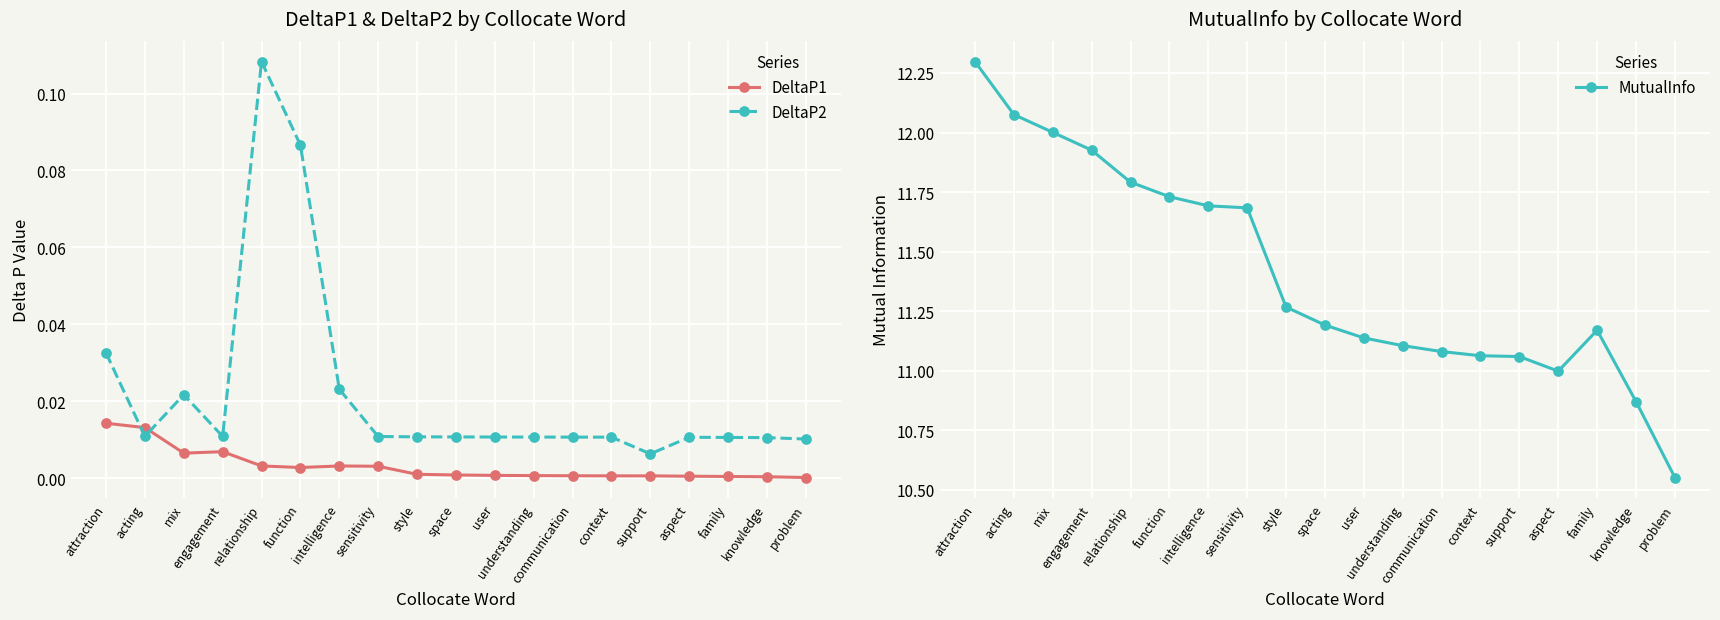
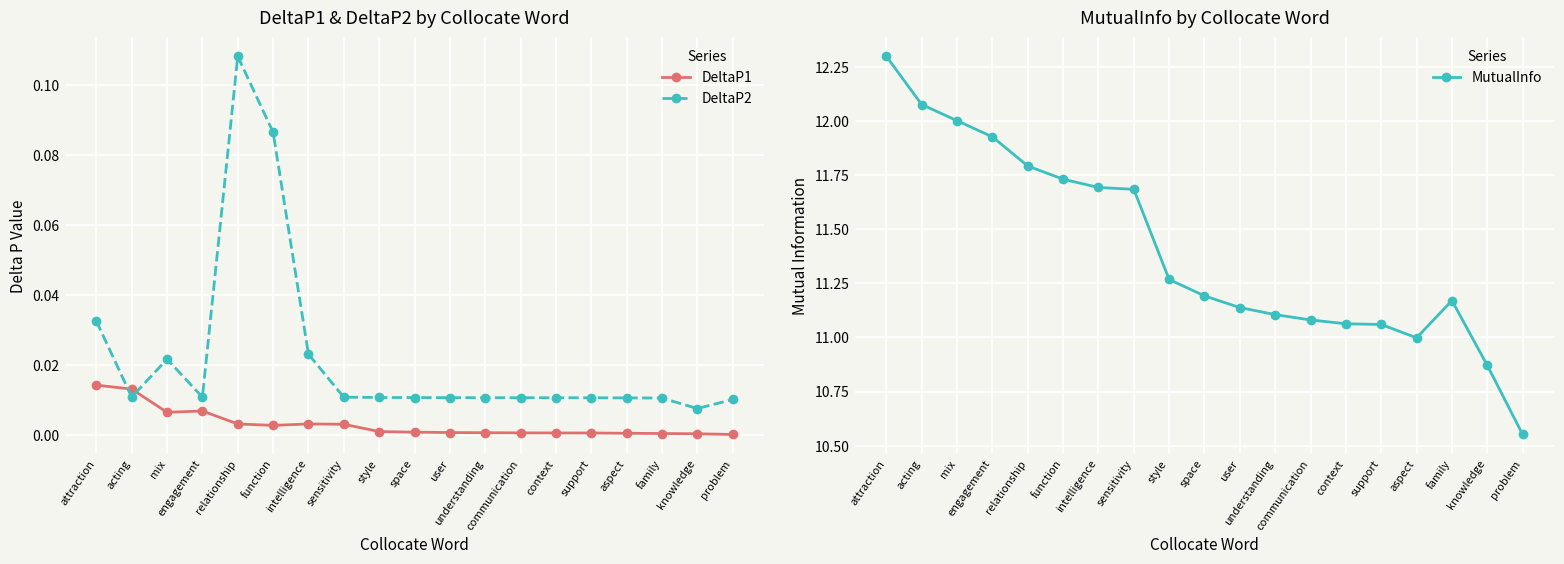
DeltaP1 & DeltaP2 by Collocate Word, DeltaP2, support: 0.006 -> 0.011
DeltaP1 & DeltaP2 by Collocate Word, DeltaP2, knowledge: 0.011 -> 0.008
